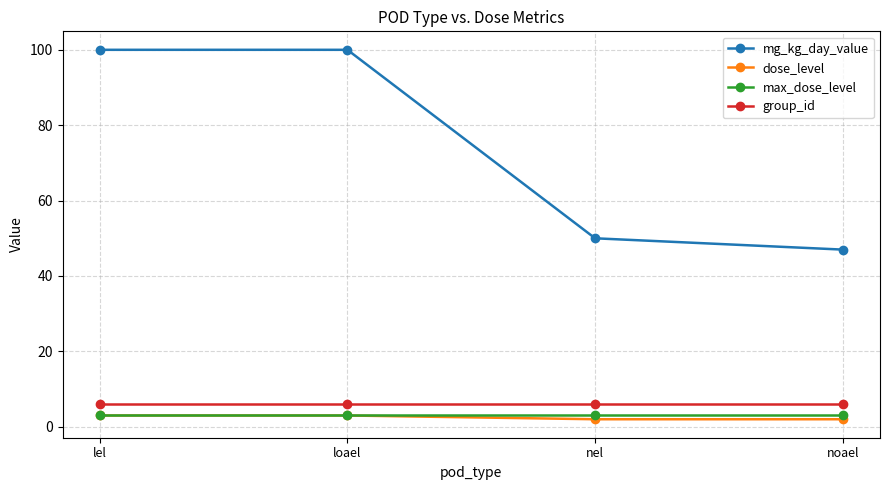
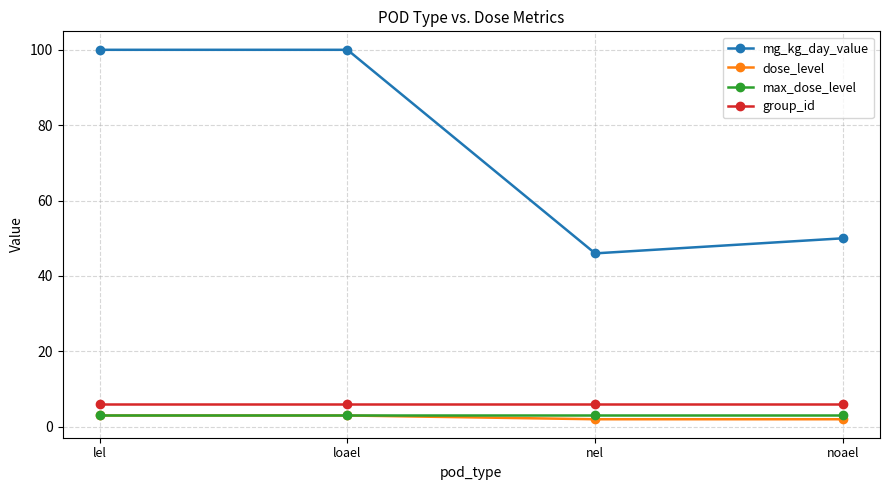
mg_kg_day_value, nel: 50 -> 46
mg_kg_day_value, noael: 47 -> 50
